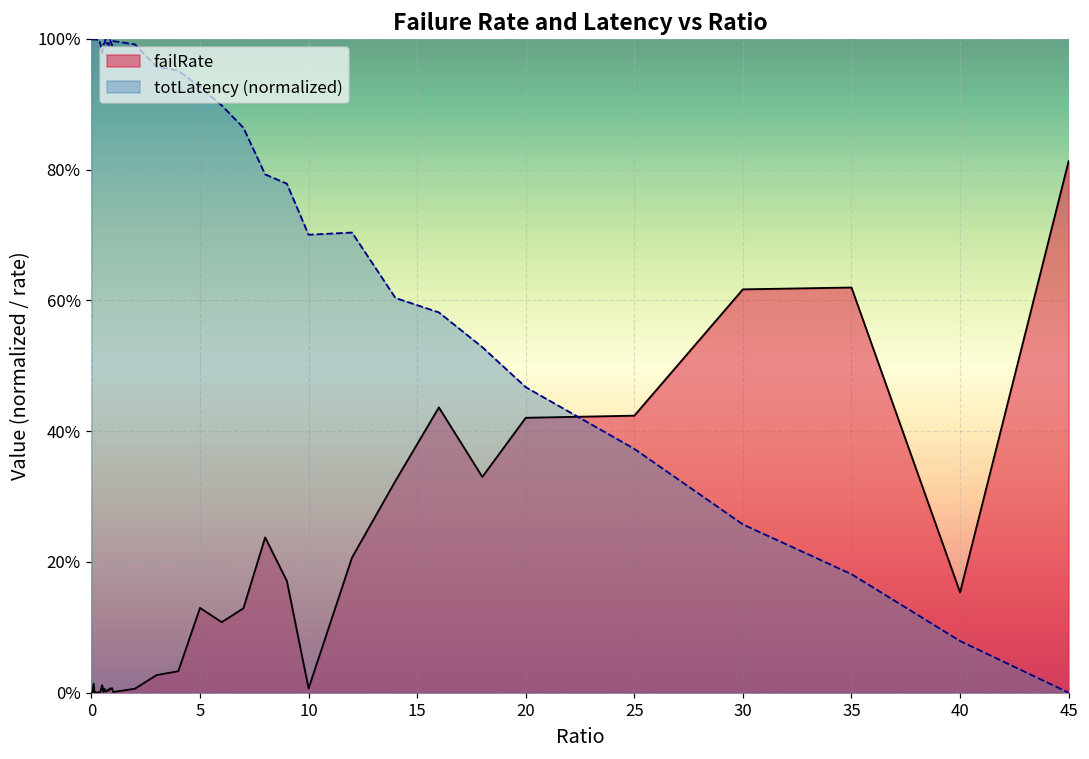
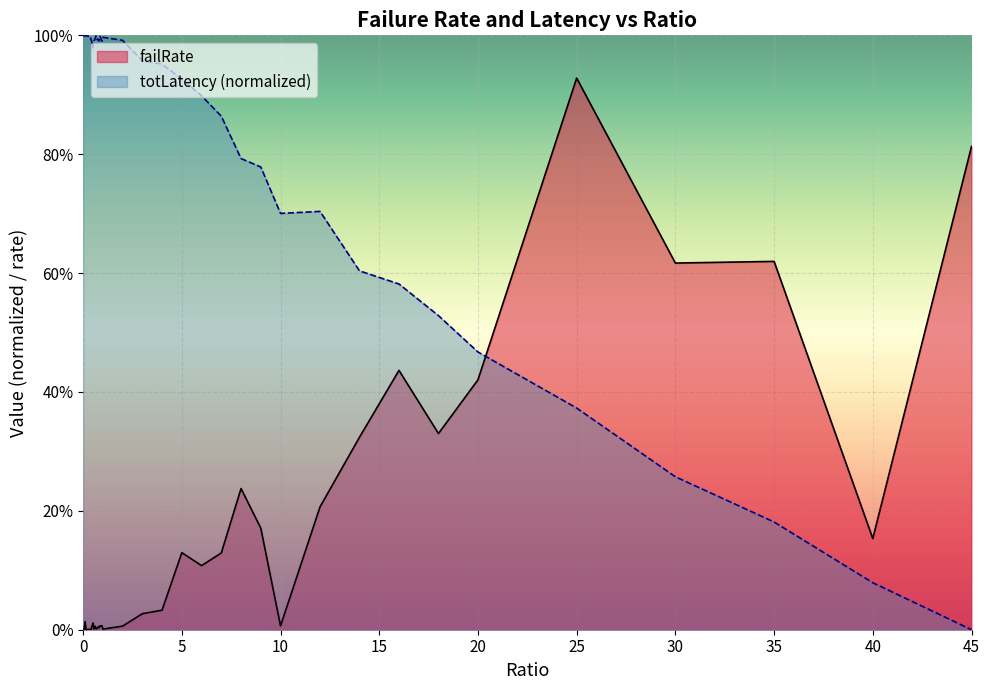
failRate, 25: 42% -> 93%
